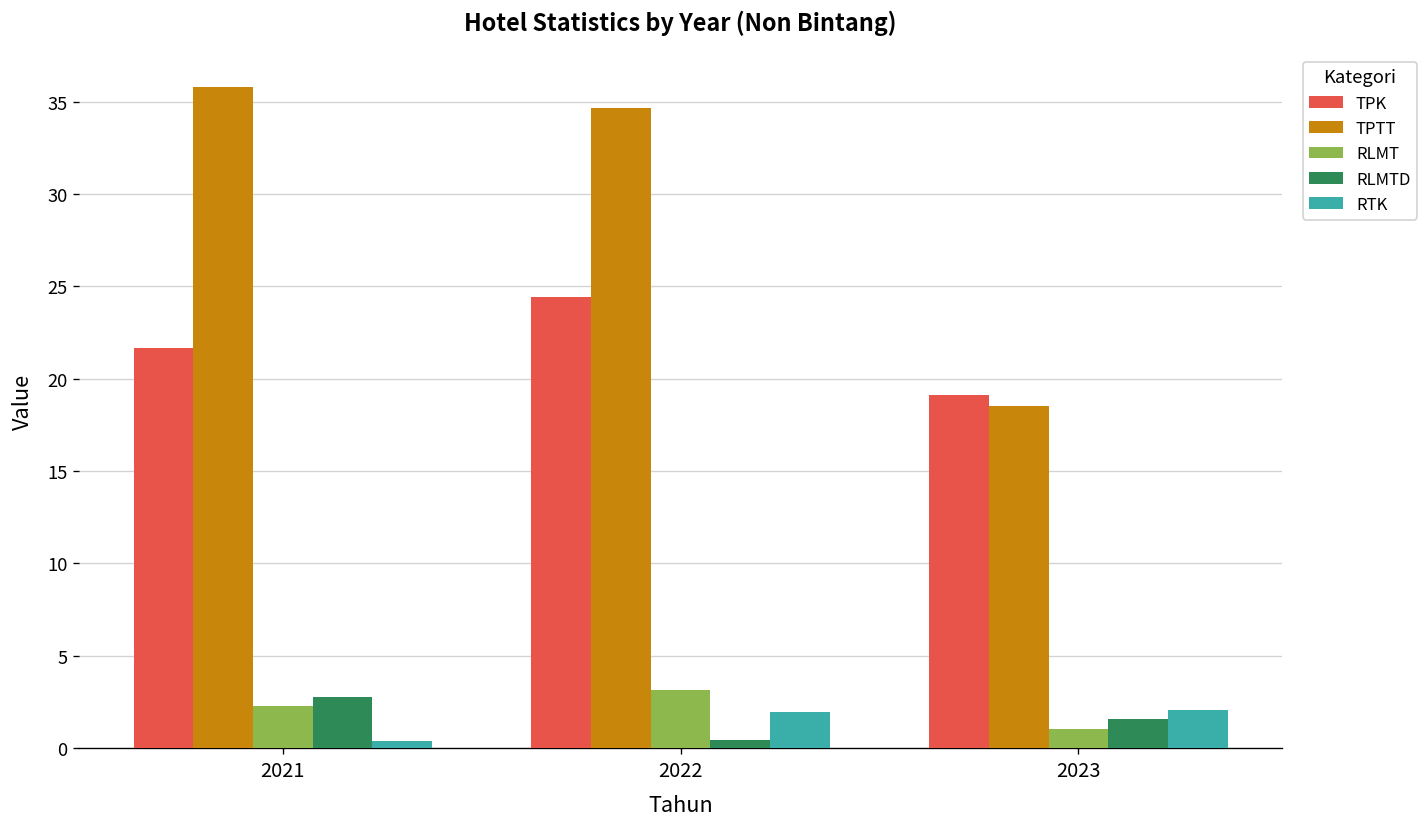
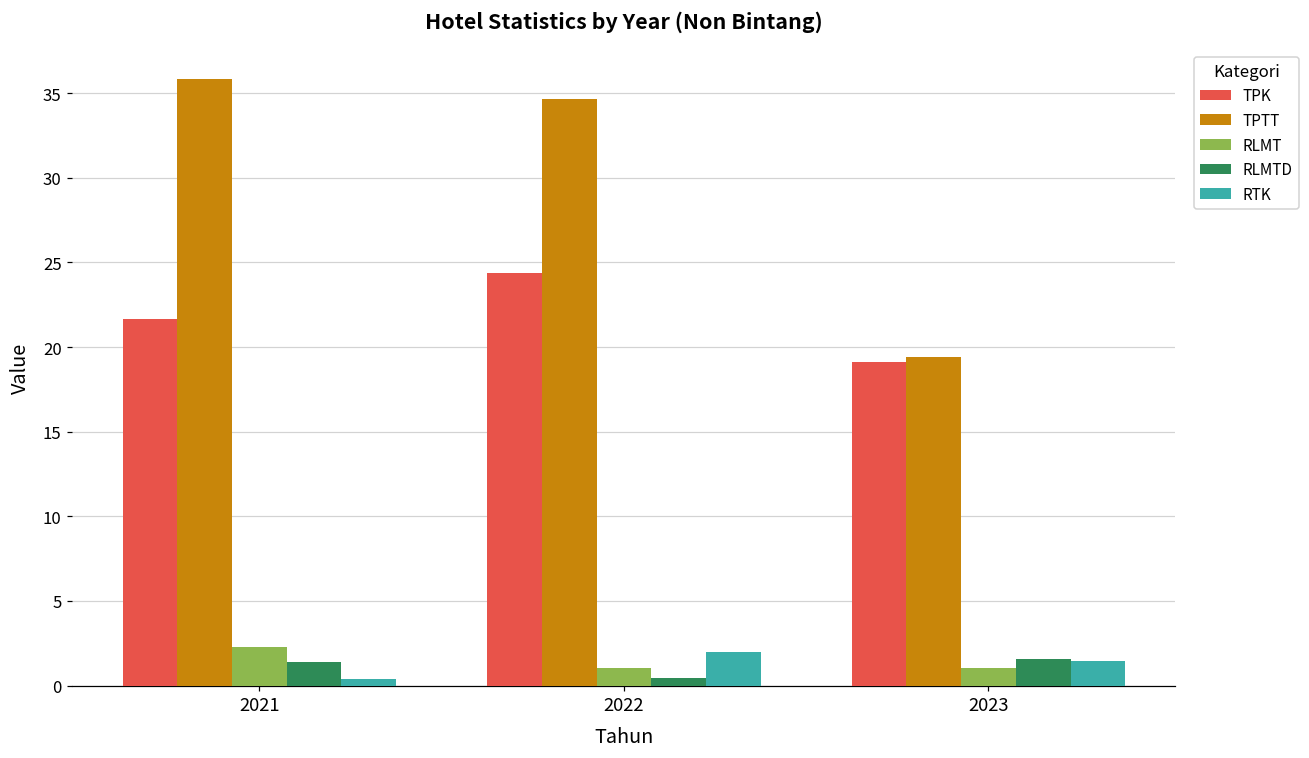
RLMTD, 2021: 2.8 -> 1.4
RLMT, 2022: 3.1 -> 1.0
TPTT, 2023: 18.5 -> 19.4
RTK, 2023: 2.0 -> 1.5
